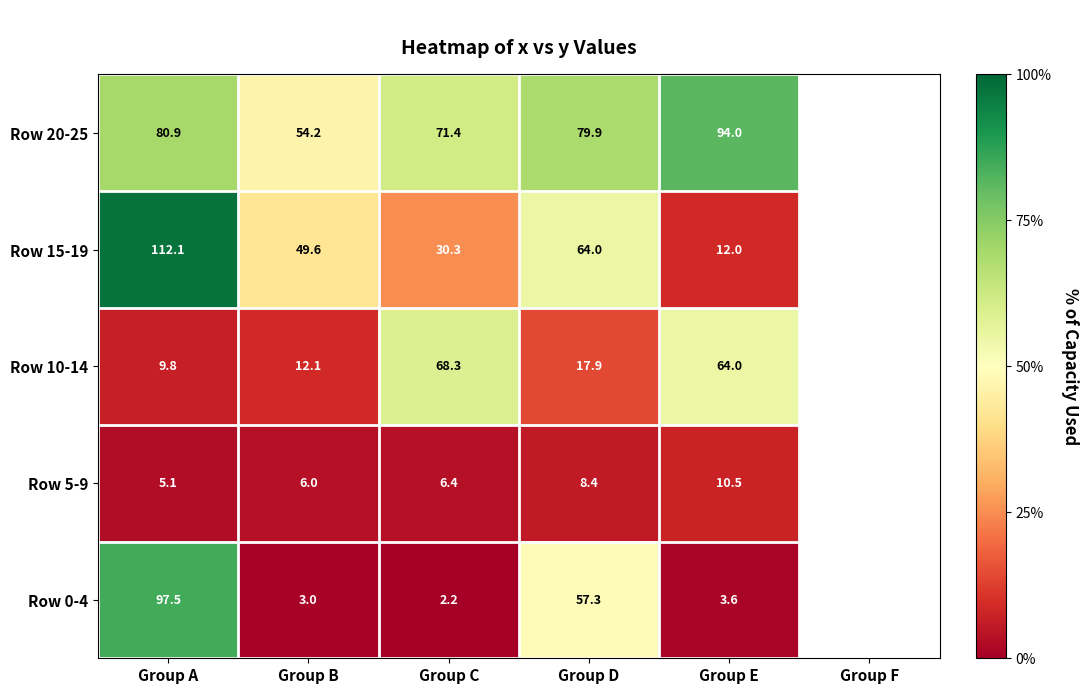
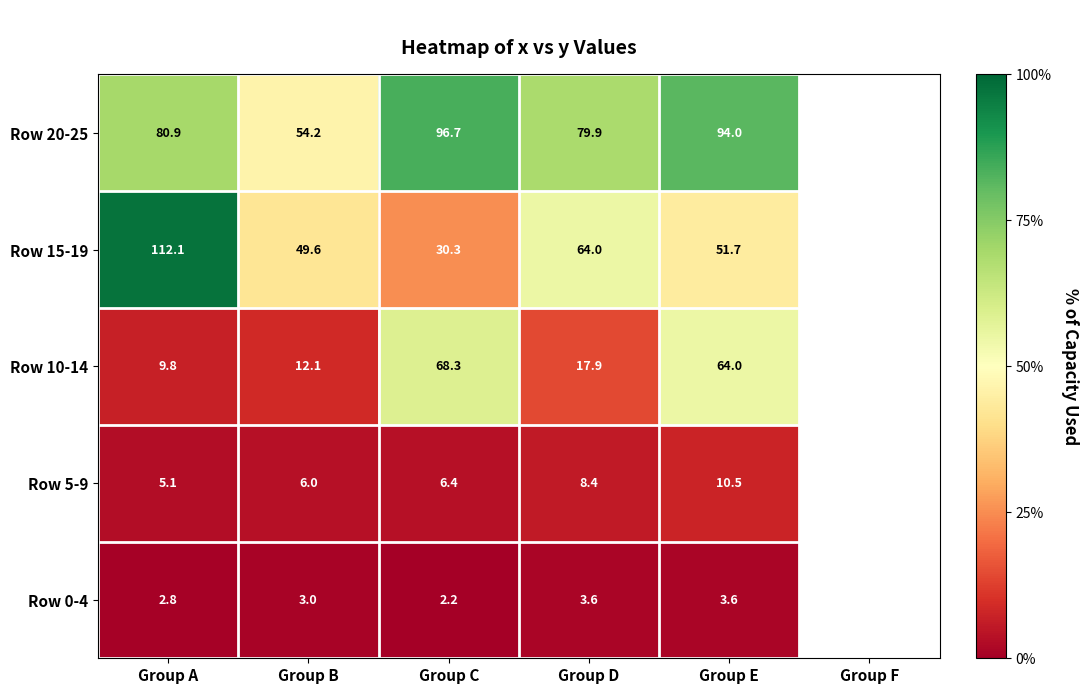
Row 20-25, Group C: 71.4 -> 96.7
Row 15-19, Group E: 12.0 -> 51.7
Row 0-4, Group A: 97.5 -> 2.8
Row 0-4, Group D: 57.3 -> 3.6
